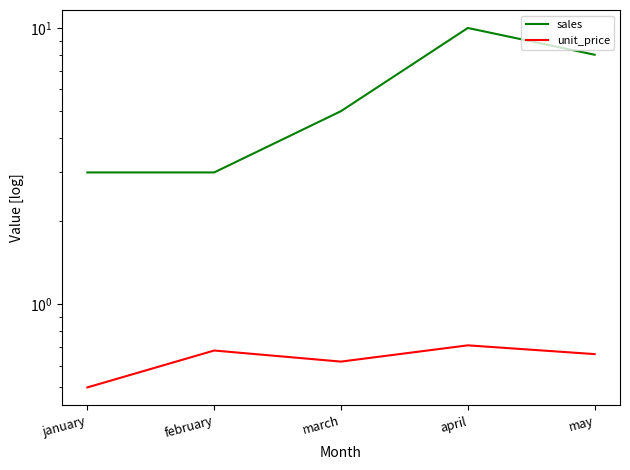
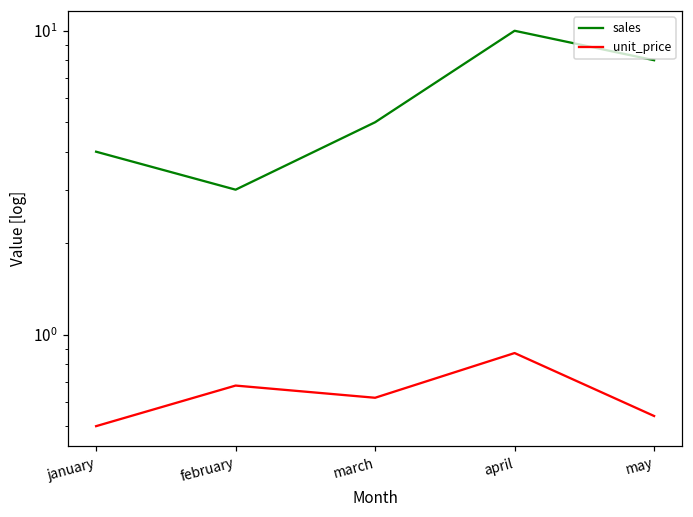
sales, january: 3 -> 4
unit_price, april: 0.71 -> 0.87
unit_price, may: 0.66 -> 0.54
